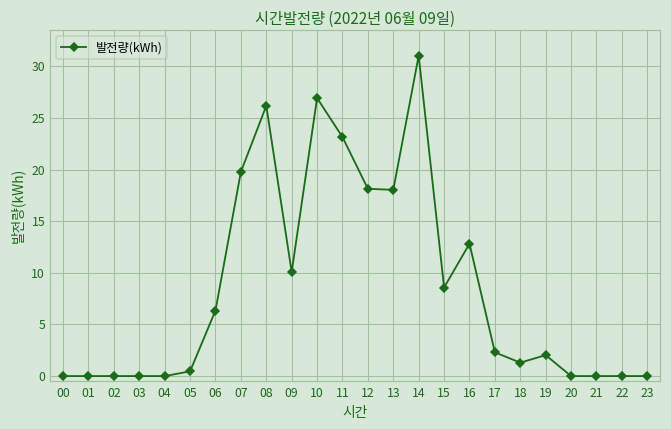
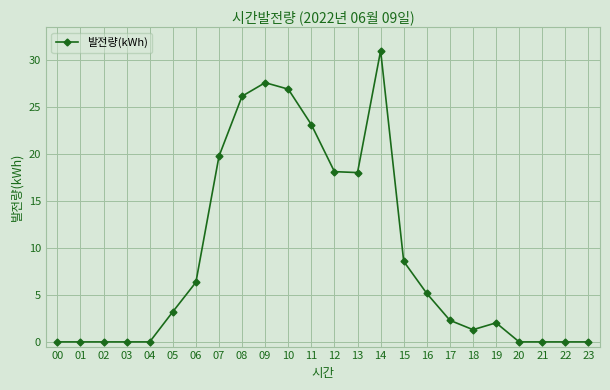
05: 0 -> 3
09: 10 -> 28
16: 13 -> 5
